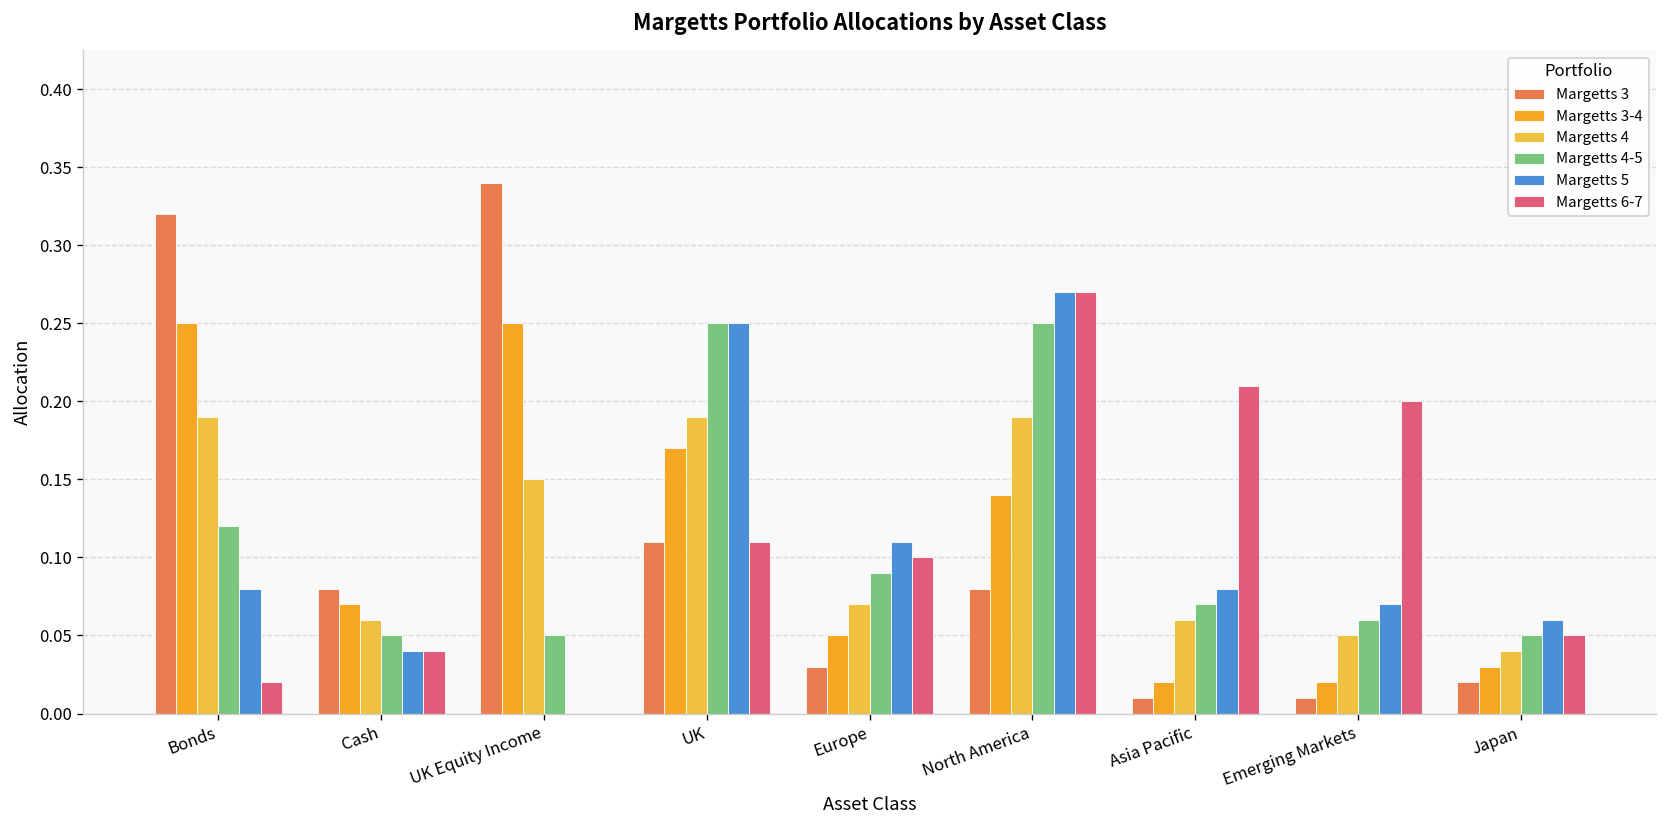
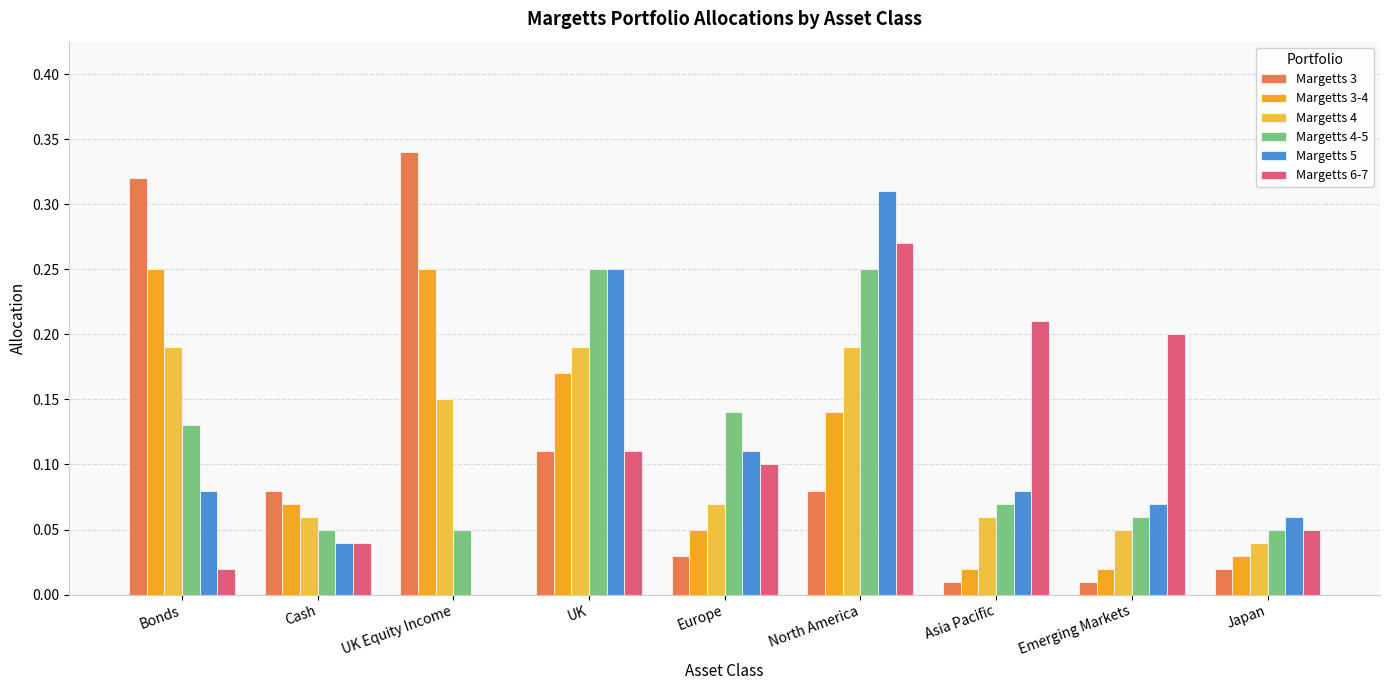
Margetts 4-5, Bonds: 0.12 -> 0.13
Margetts 4-5, Europe: 0.09 -> 0.14
Margetts 5, North America: 0.27 -> 0.31
